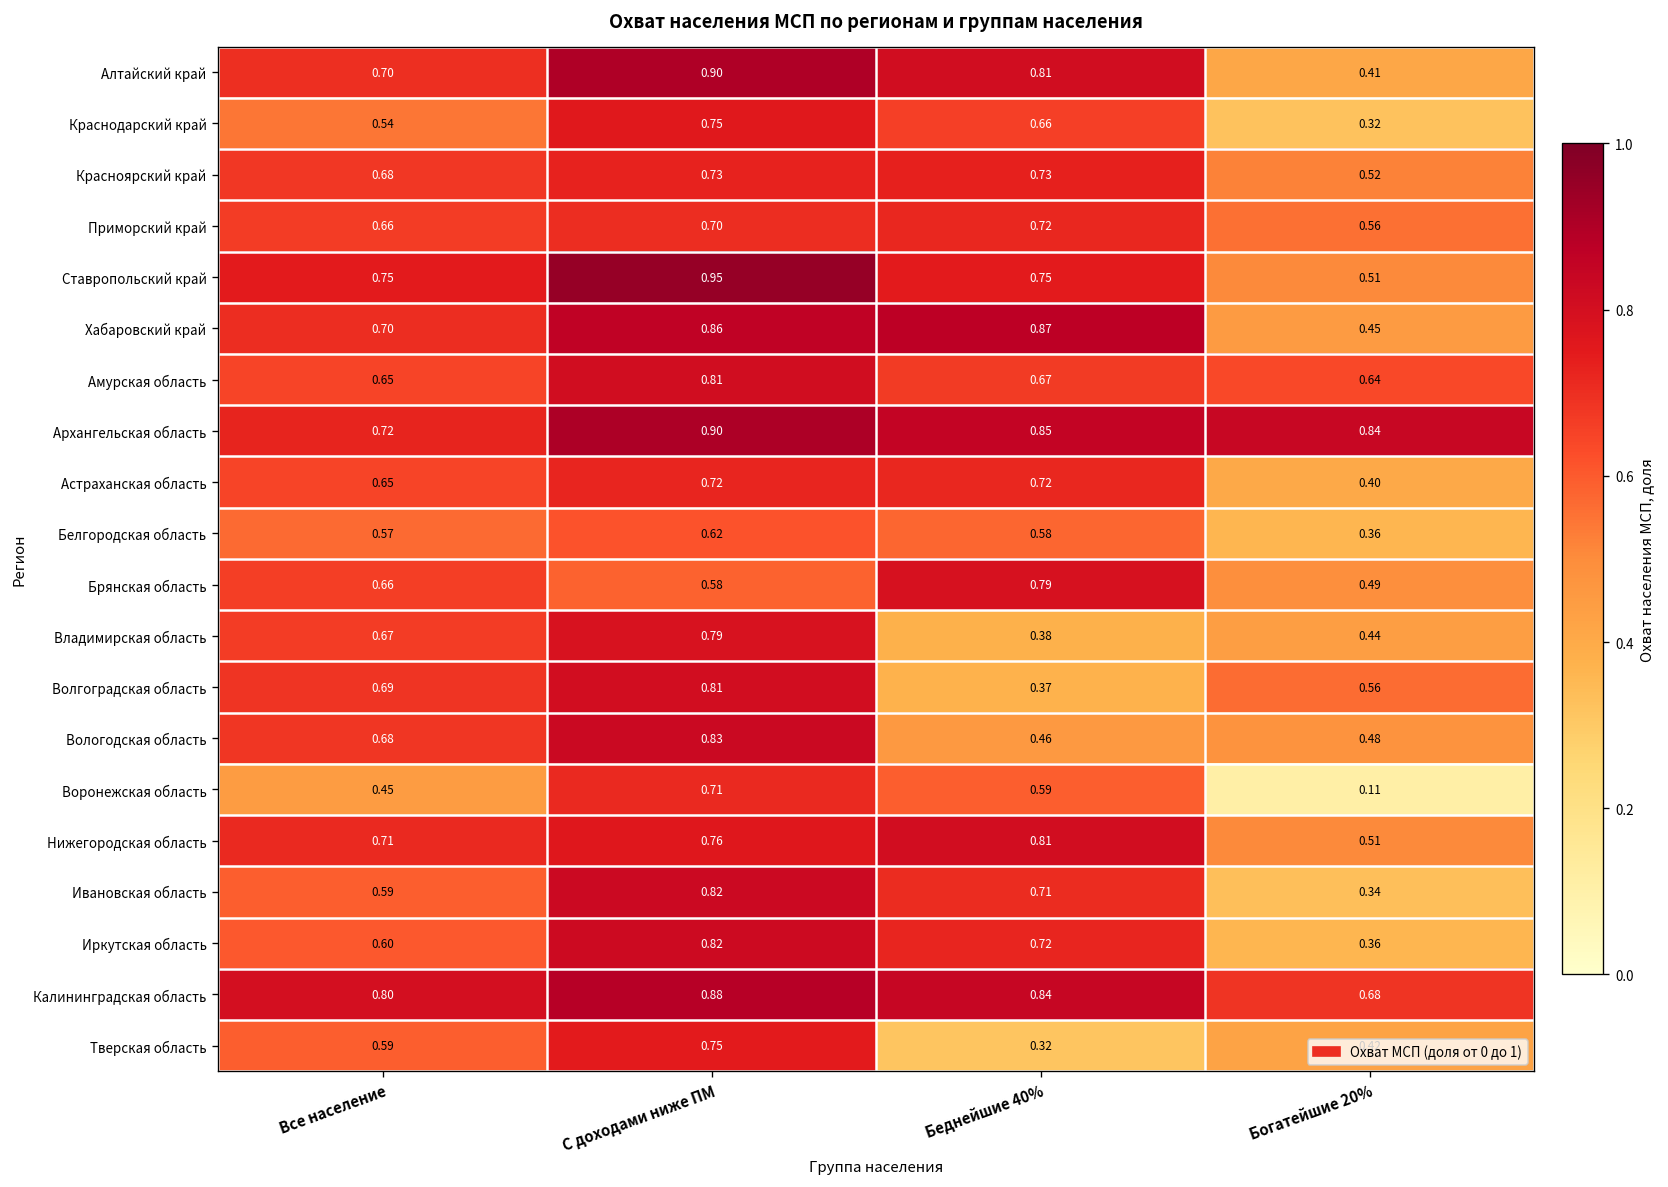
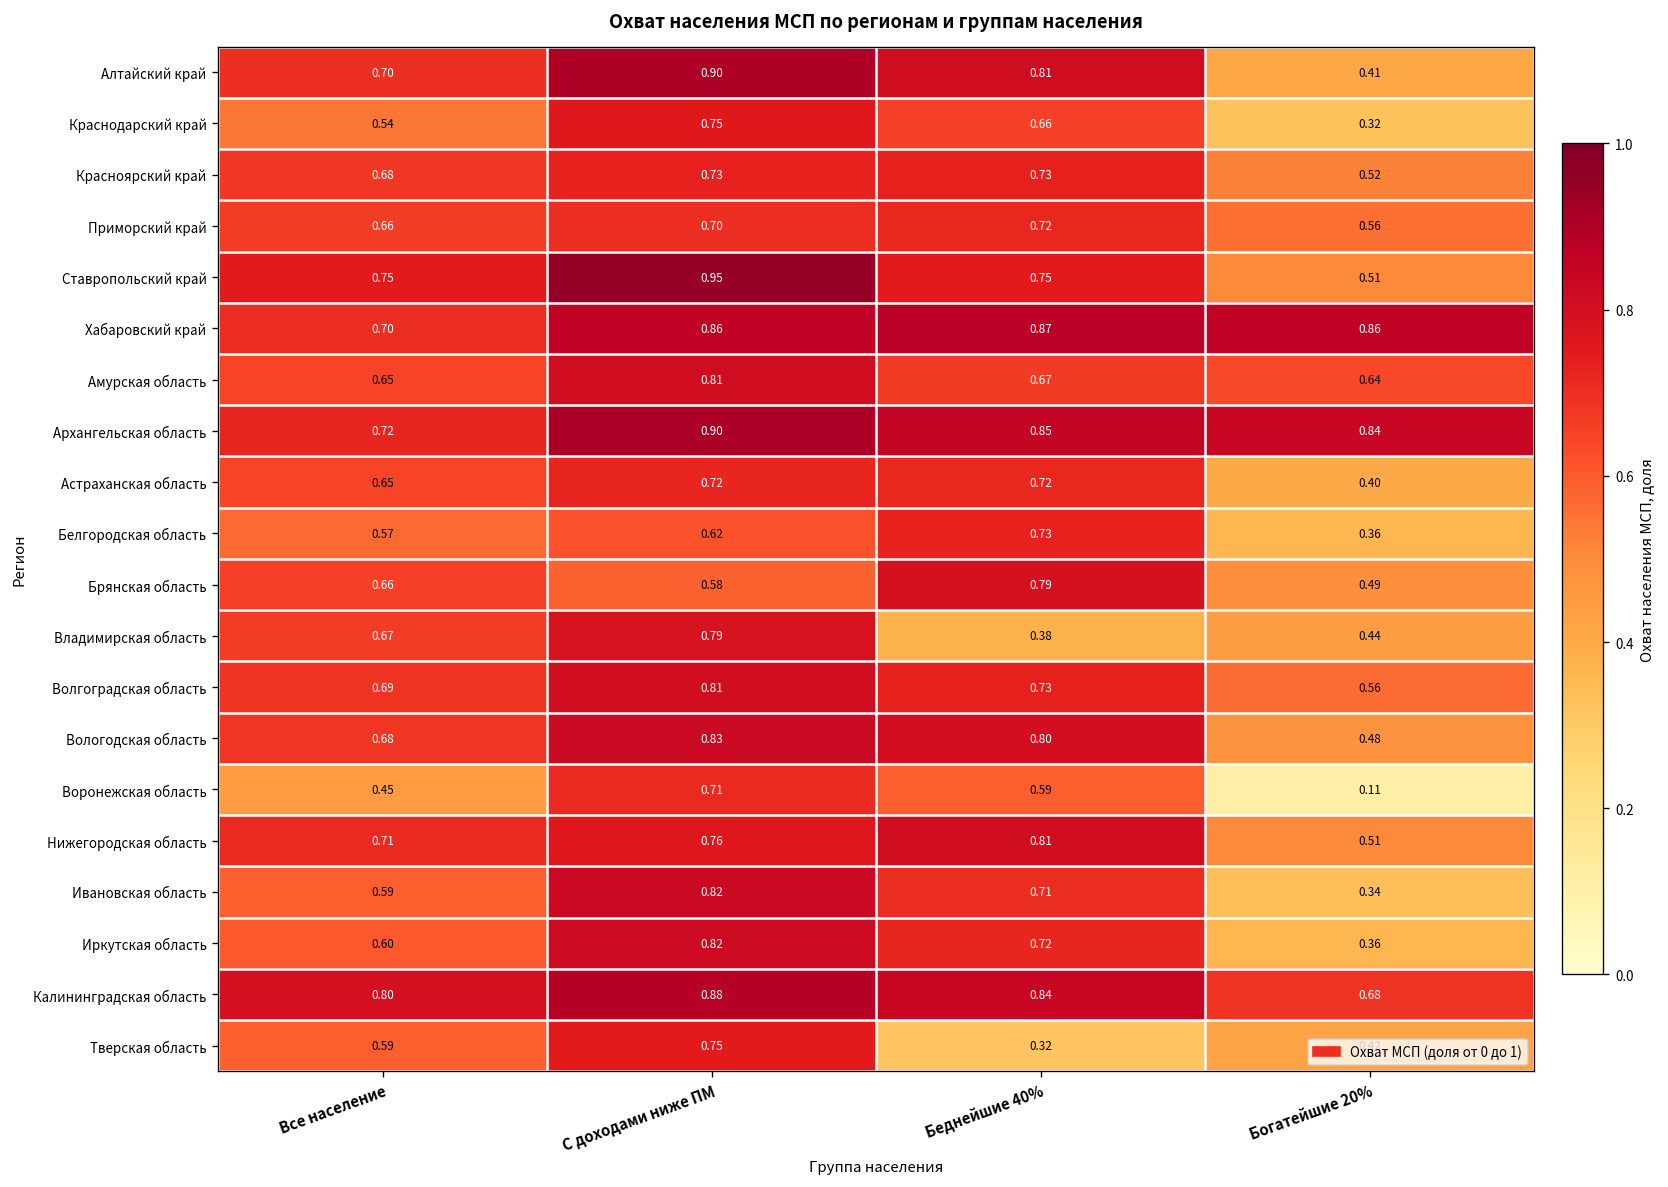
Хабаровский край, Богатейшие 20%: 0.45 -> 0.86
Белгородская область, Беднейшие 40%: 0.58 -> 0.73
Волгоградская область, Беднейшие 40%: 0.37 -> 0.73
Вологодская область, Беднейшие 40%: 0.46 -> 0.80
